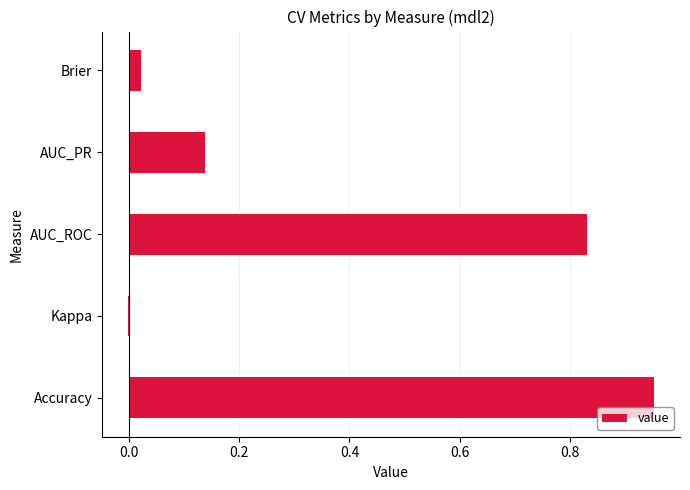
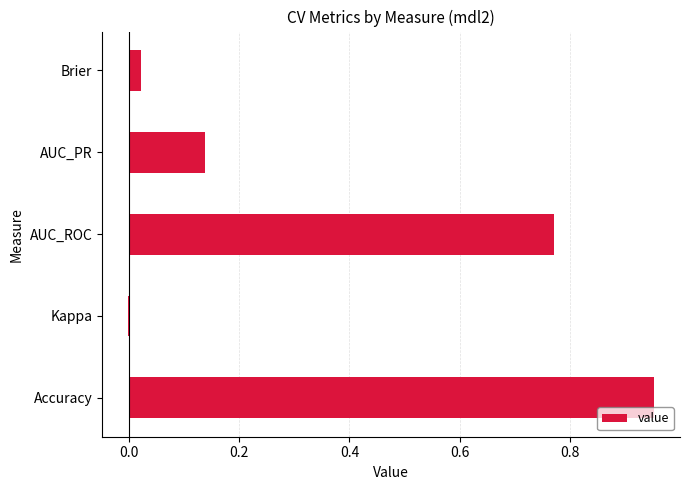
AUC_ROC: 0.83 -> 0.77
